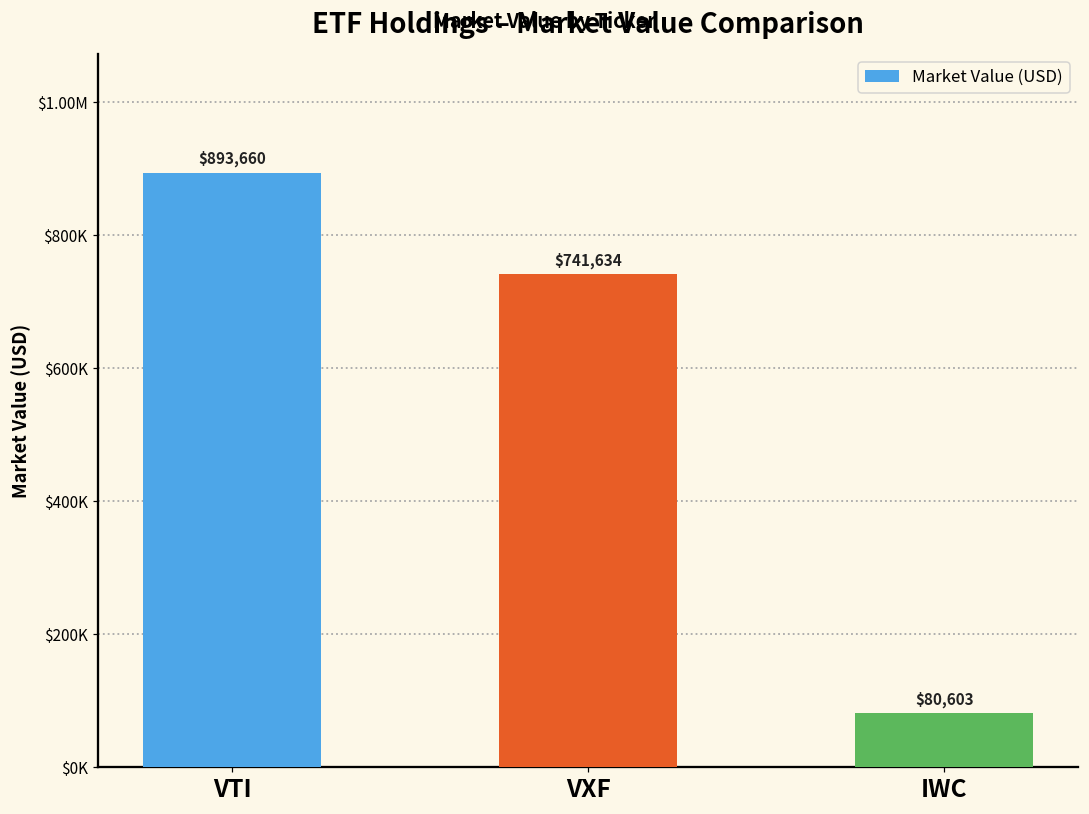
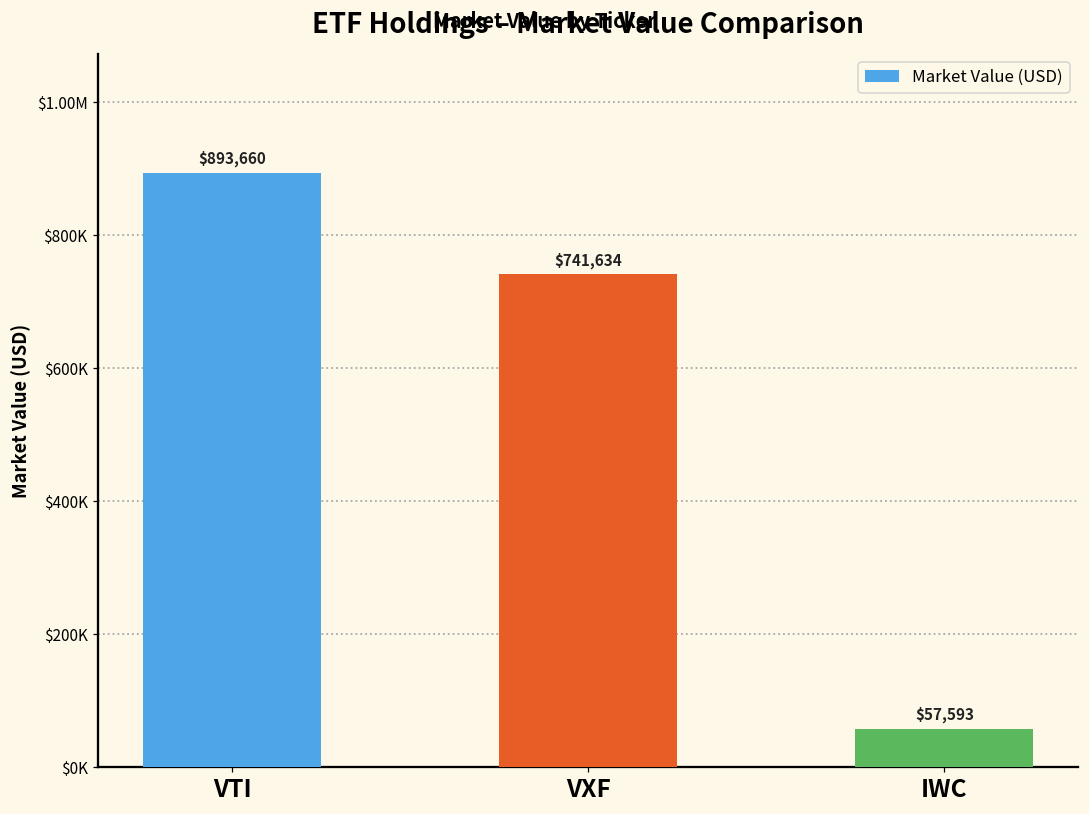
IWC: $80,603 -> $57,593
